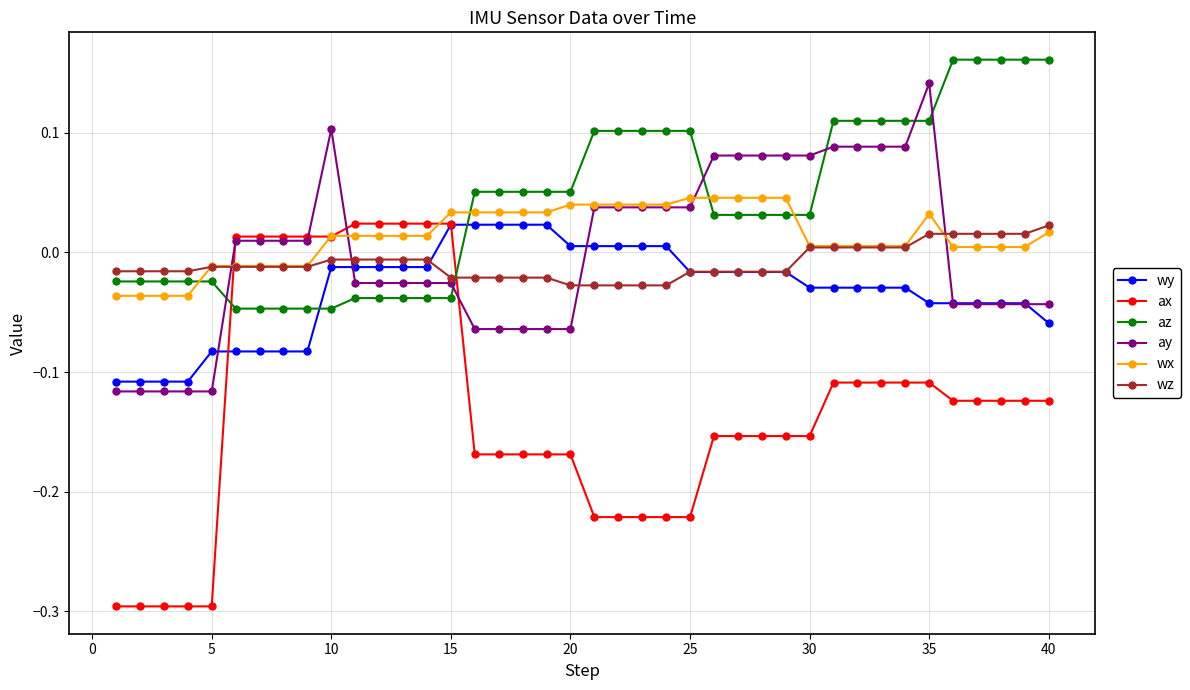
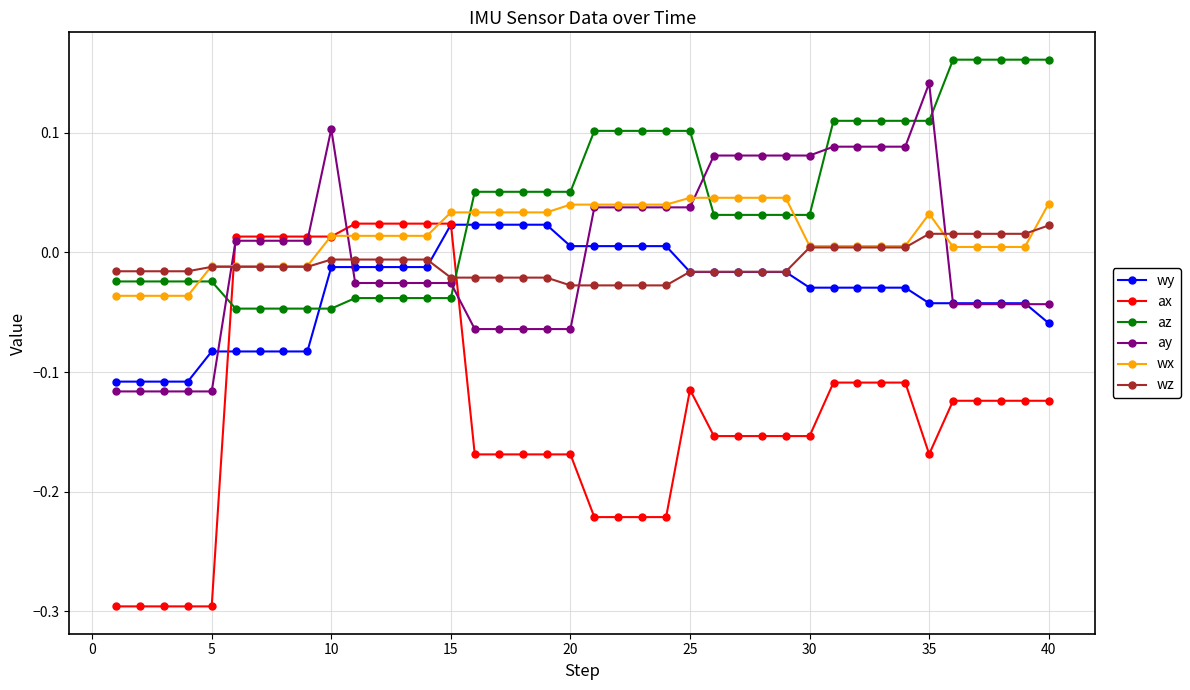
ax, 25: -0.221 -> -0.115
ax, 35: -0.109 -> -0.169
wx, 40: 0.017 -> 0.041
